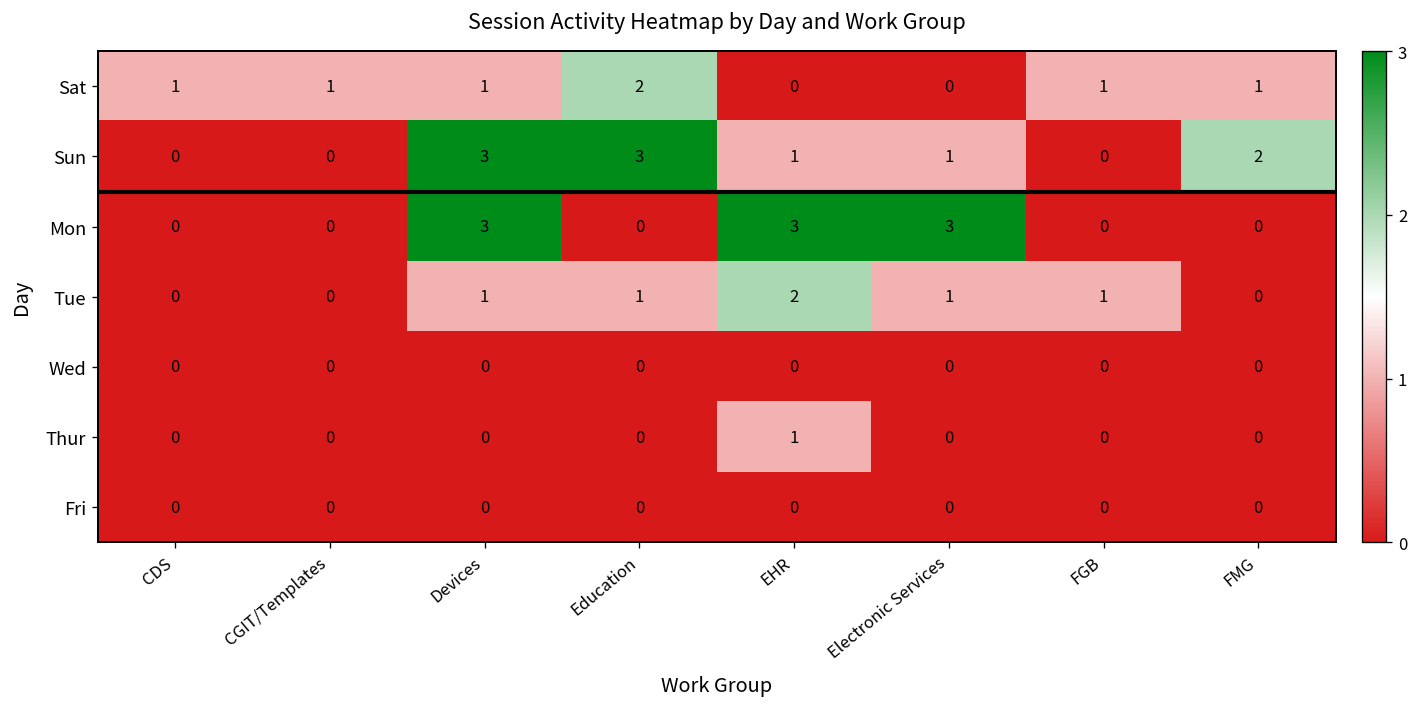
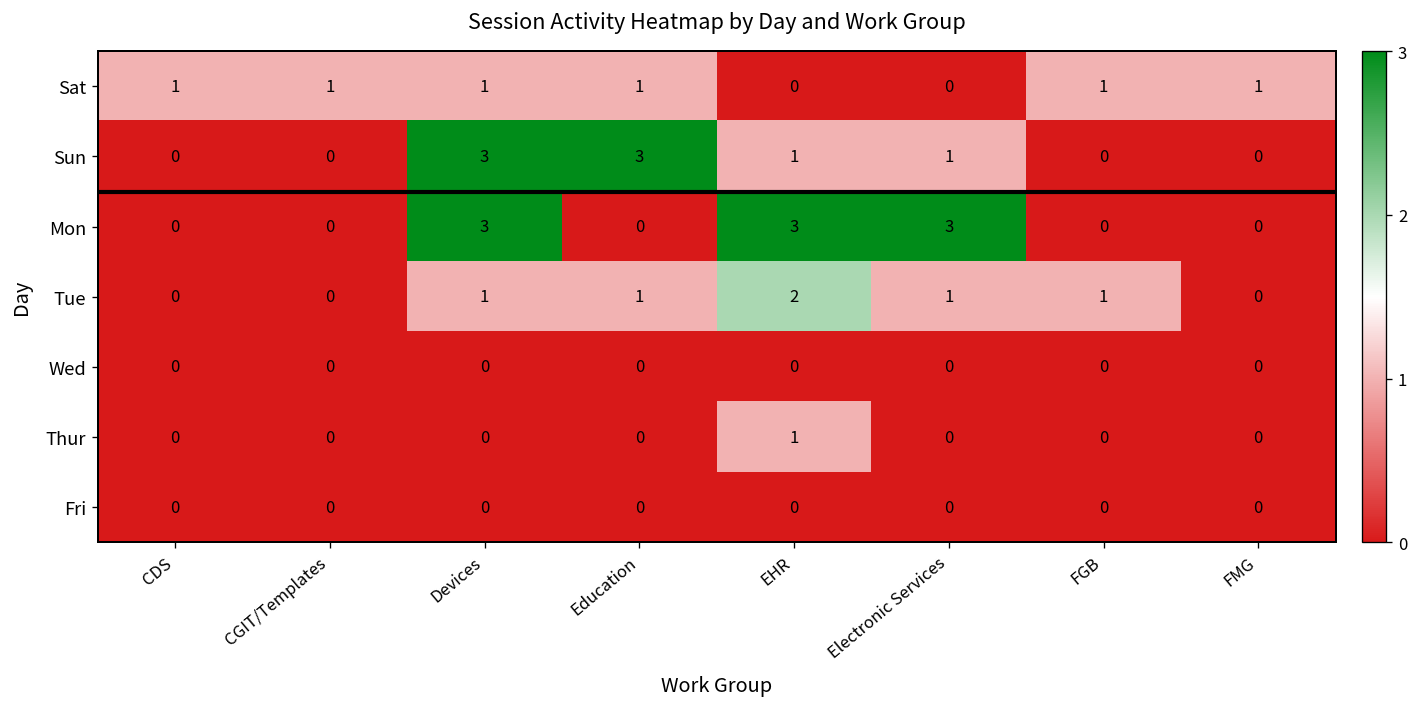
Sat, Education: 2 -> 1
Sun, FMG: 2 -> 0
